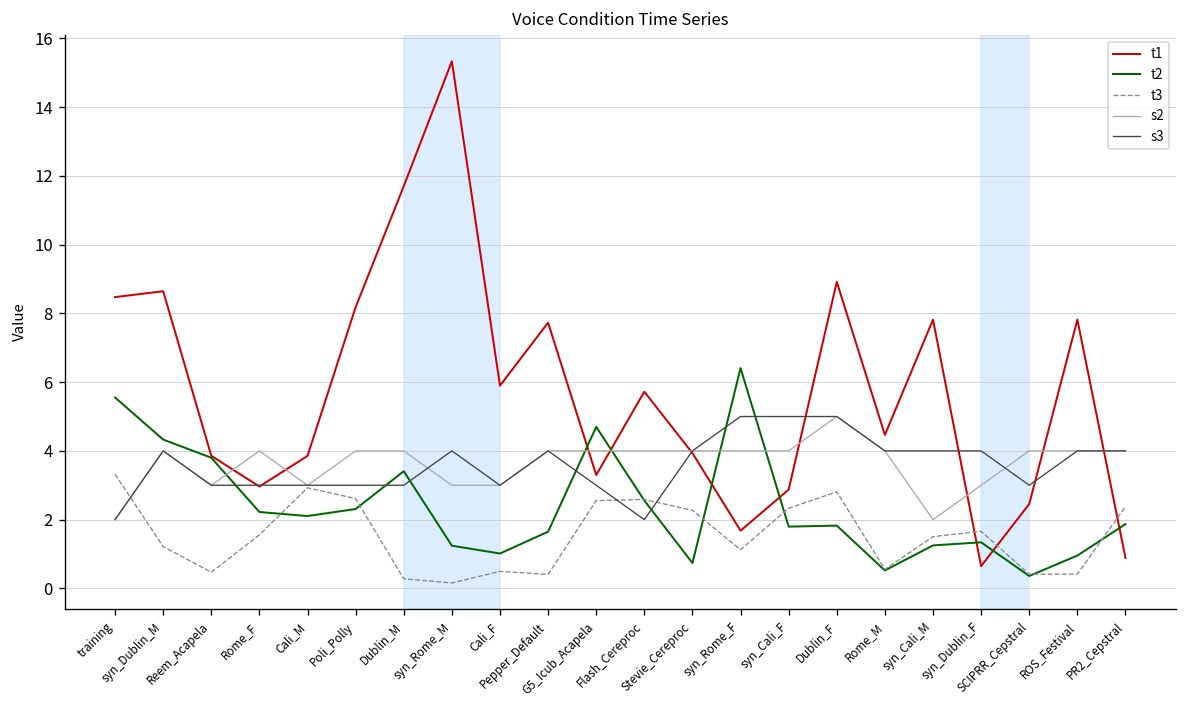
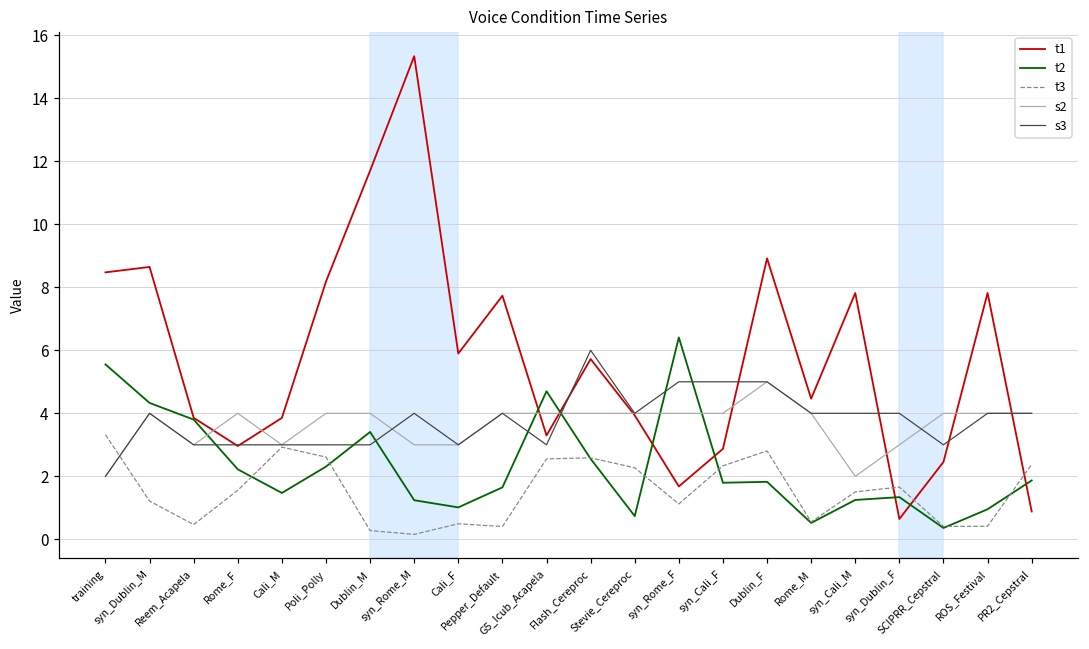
t2, Cali_M: 2.1 -> 1.5
s3, Flash_Cereproc: 2 -> 6
